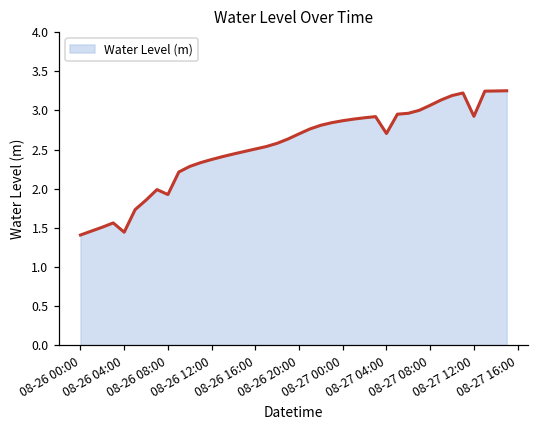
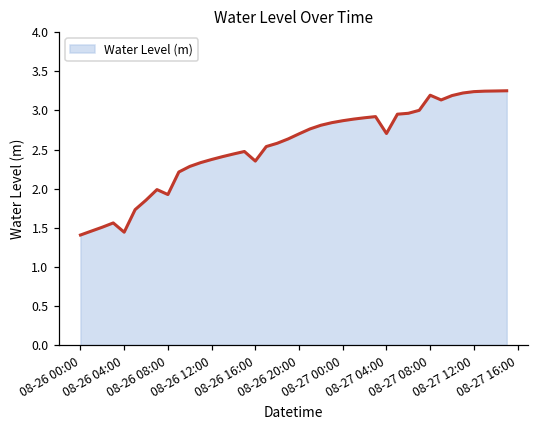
08-26 16:00: 2.5 -> 2.4
08-27 08:00: 3.1 -> 3.2
08-27 12:00: 2.9 -> 3.2
